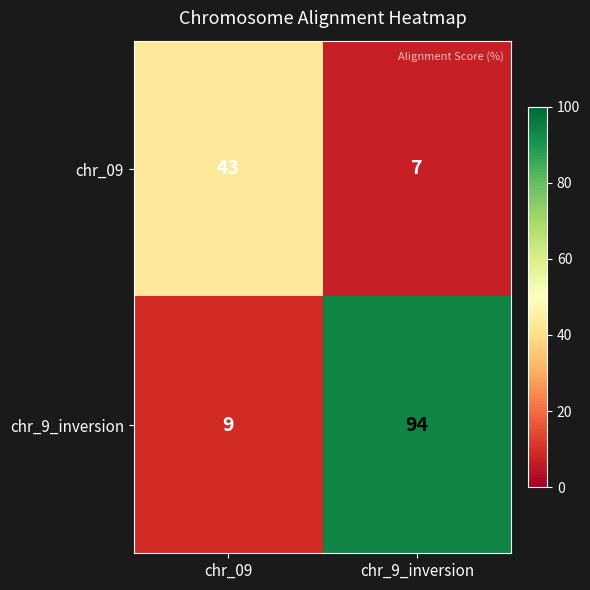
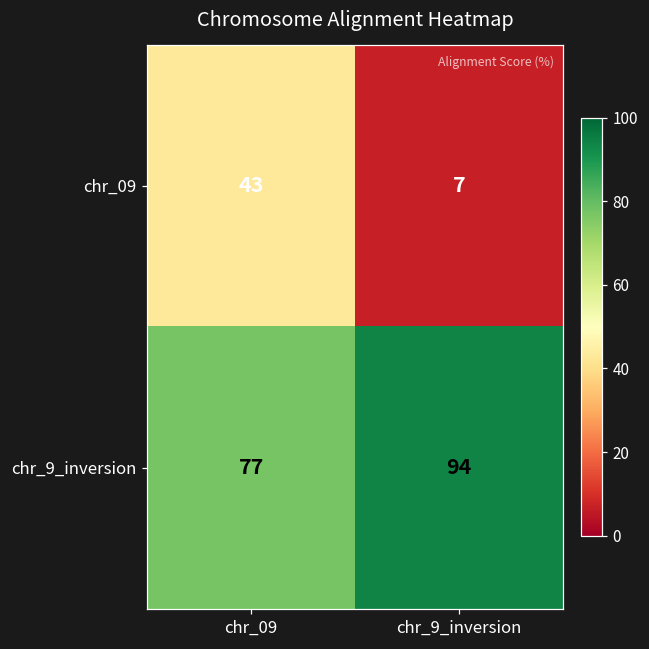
chr_9_inversion, chr_09: 9 -> 77
